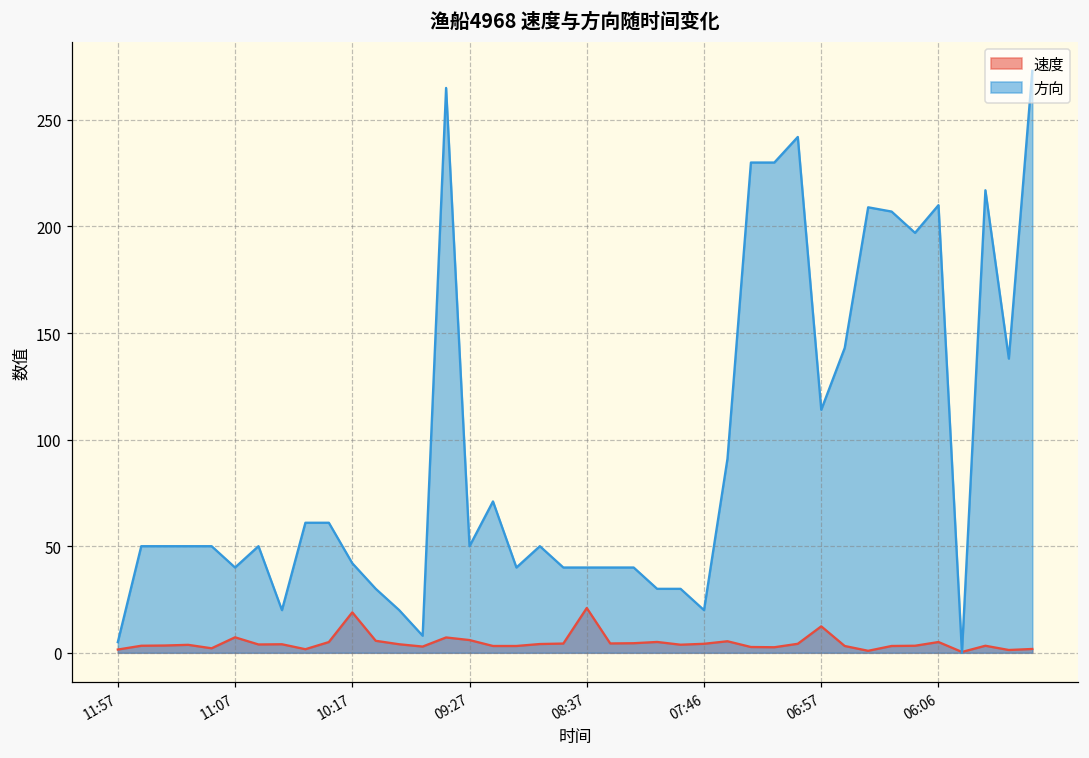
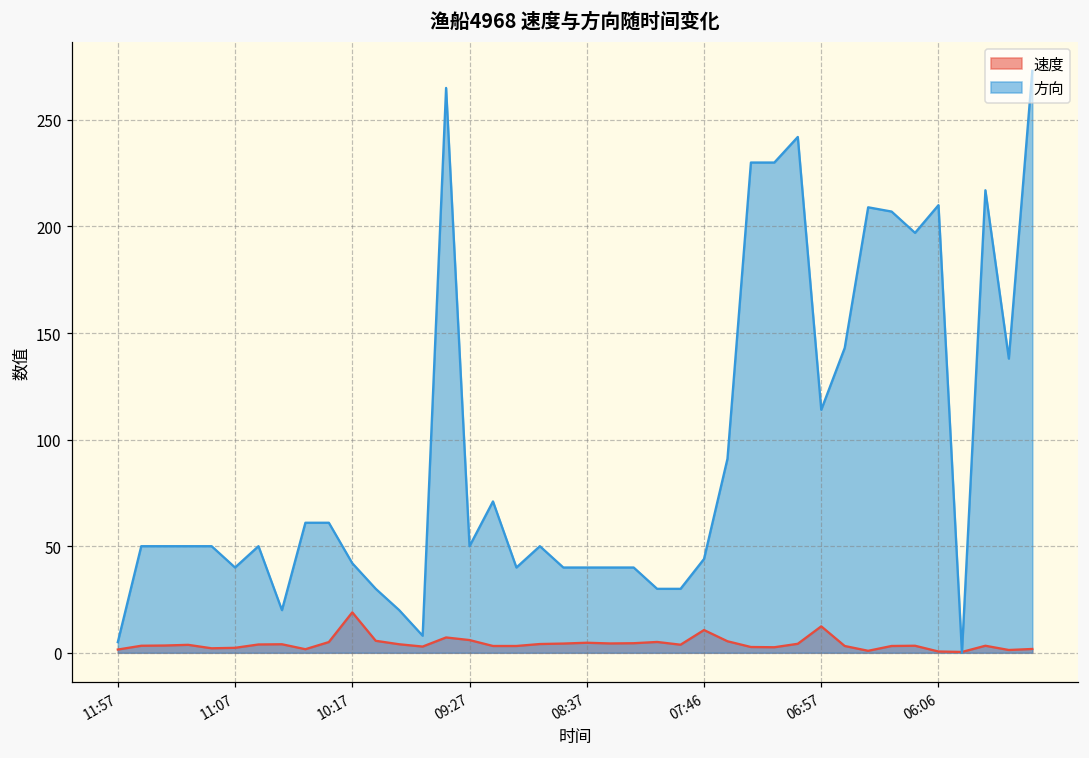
速度, 11:07: 7 -> 2
速度, 08:37: 21 -> 5
速度, 07:46: 4 -> 11
方向, 07:46: 20 -> 44
速度, 06:06: 5 -> 1
